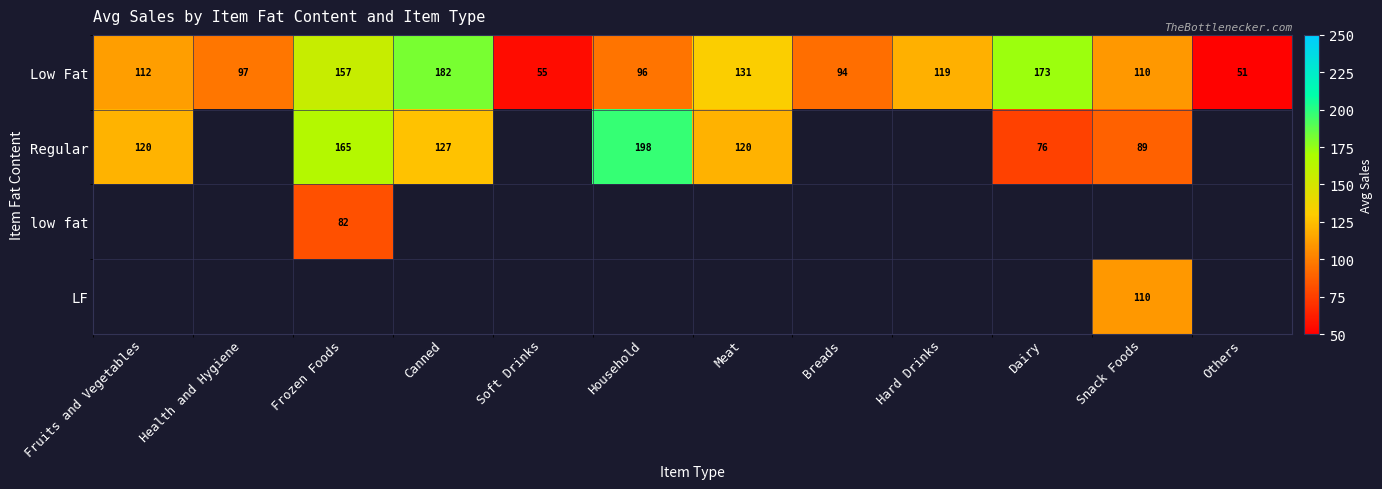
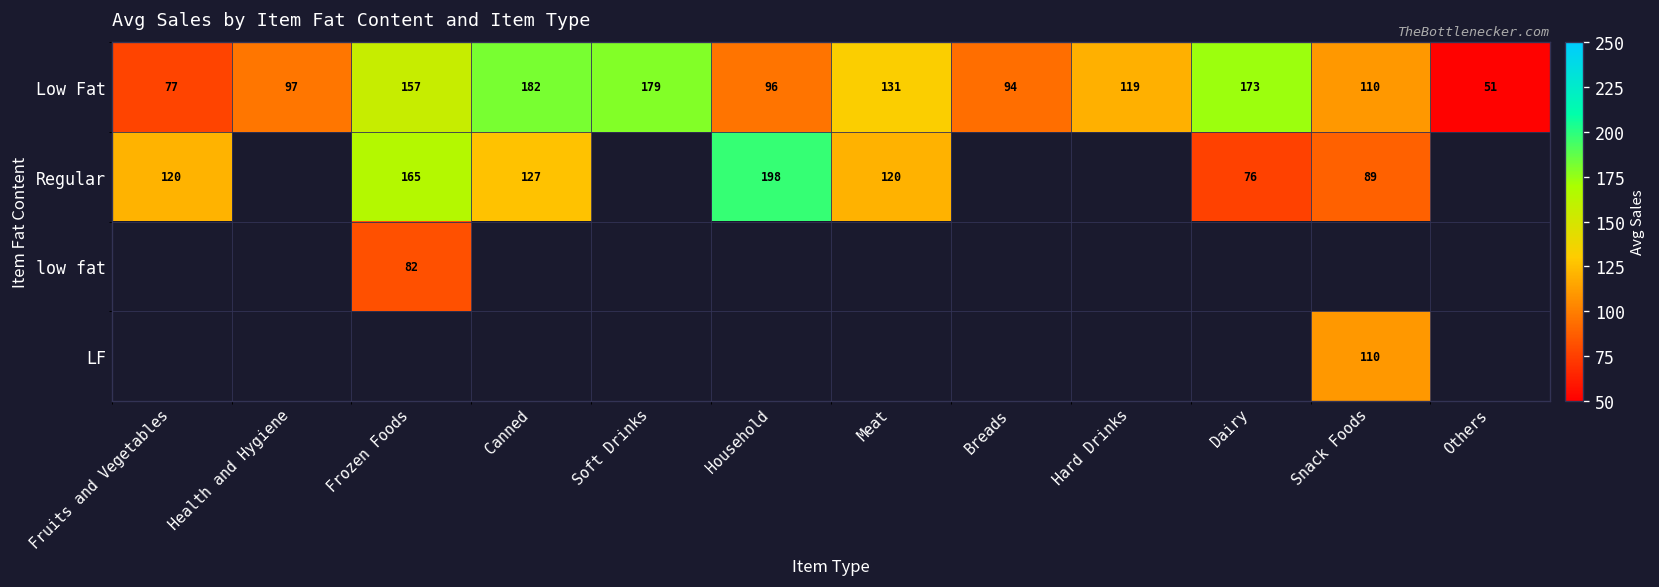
Low Fat, Fruits and Vegetables: 112 -> 77
Low Fat, Soft Drinks: 55 -> 179
